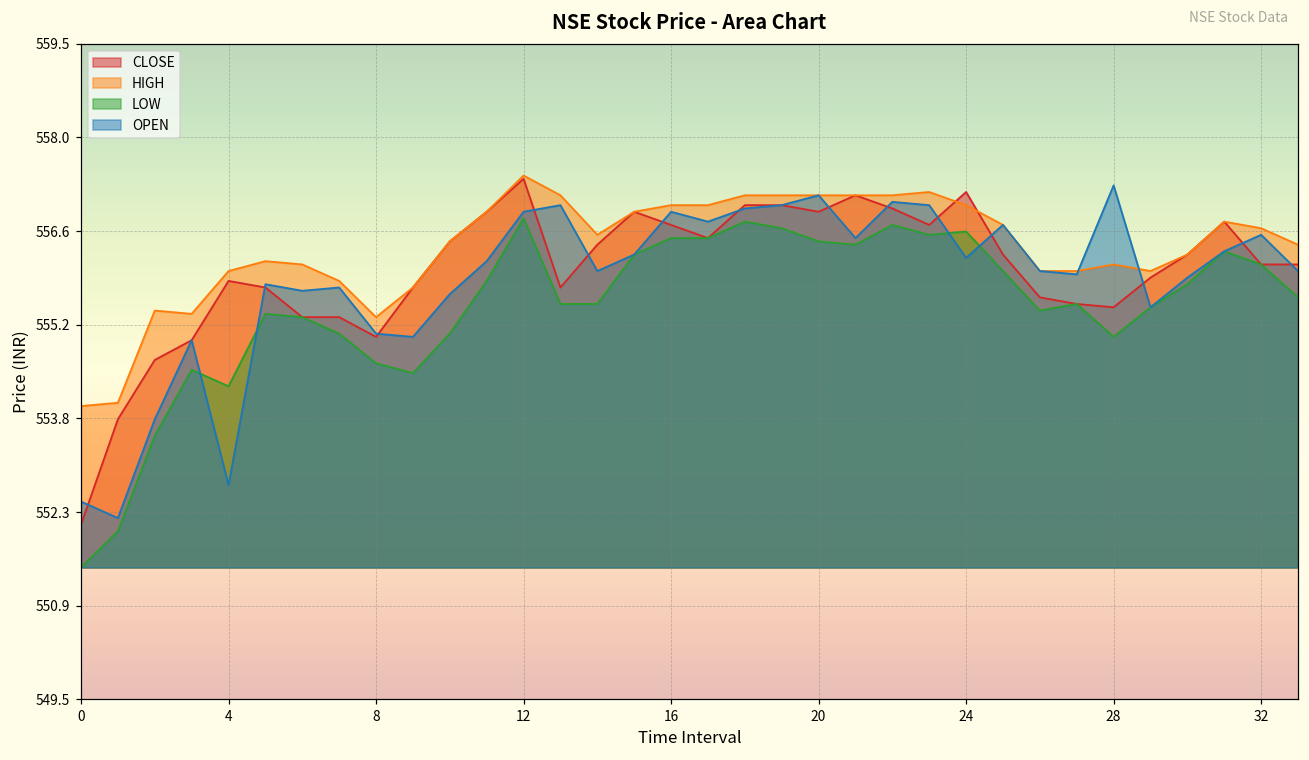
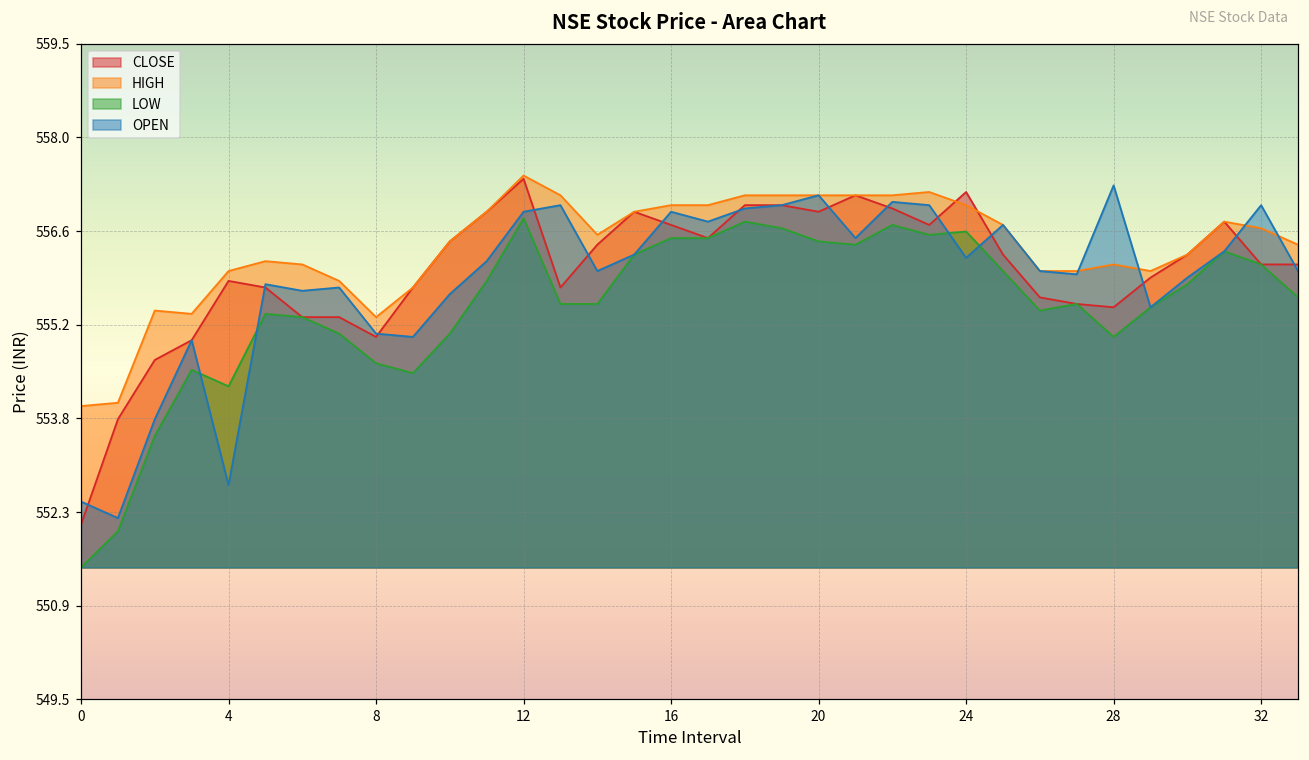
OPEN, 32: 556.6 -> 557.0
